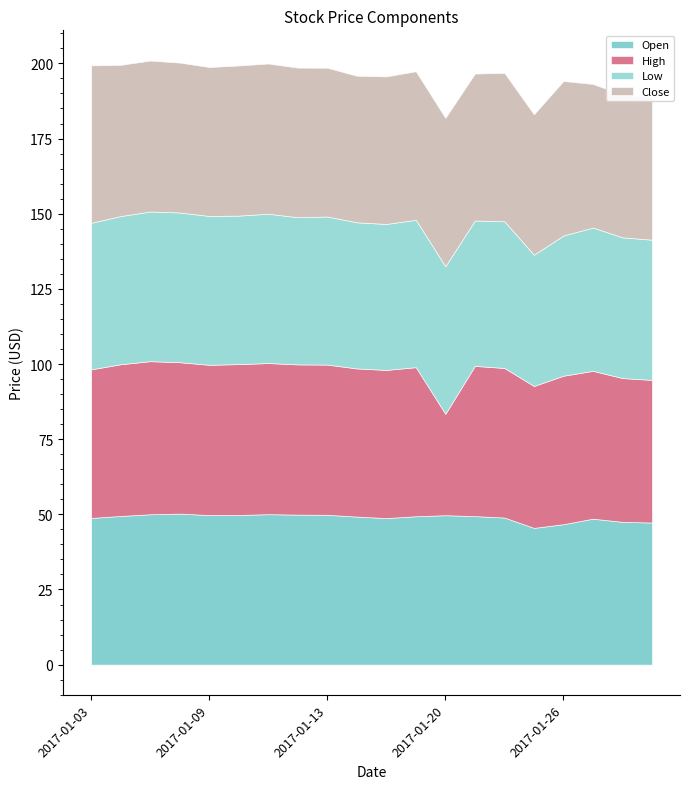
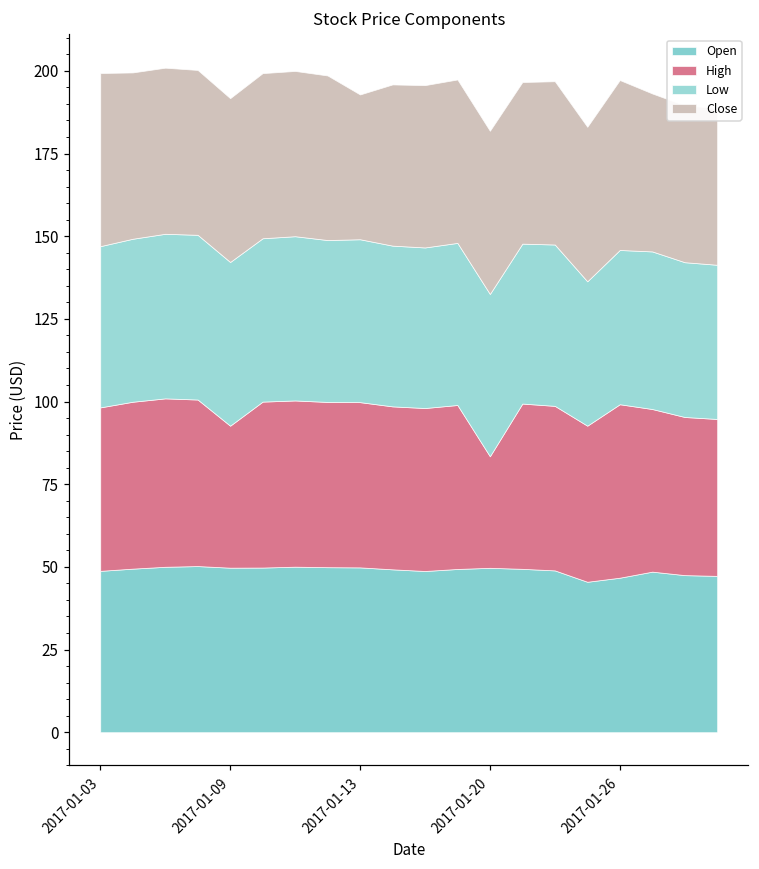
High, 2017-01-09: 50 -> 43
Close, 2017-01-13: 49 -> 44
High, 2017-01-26: 49 -> 52
